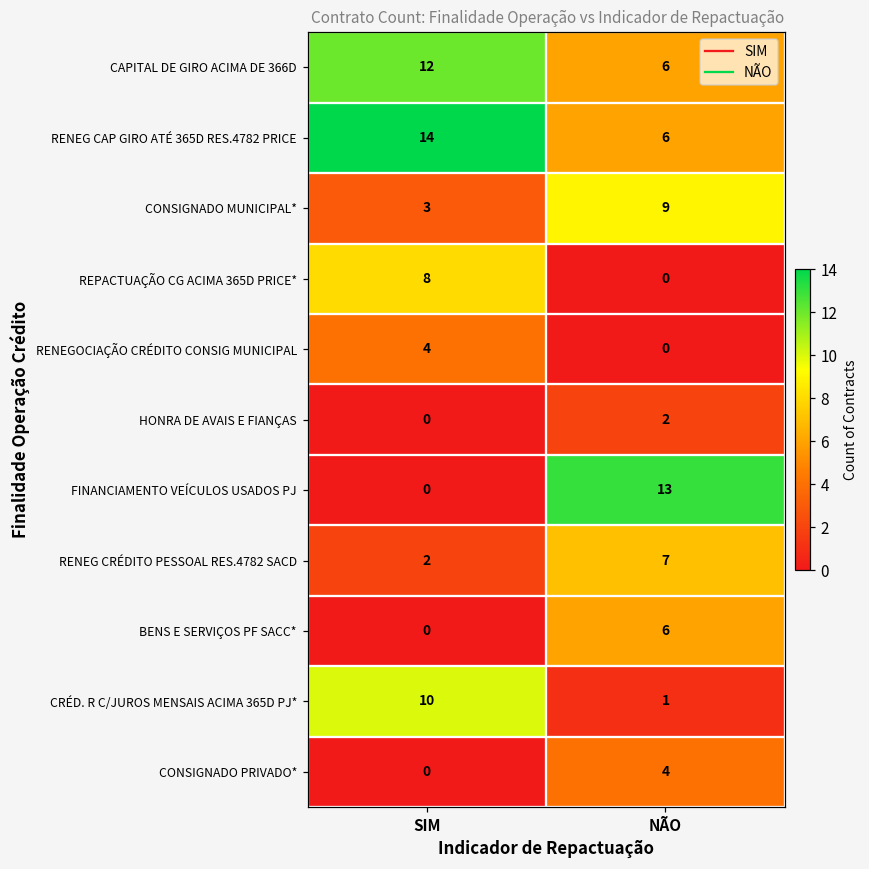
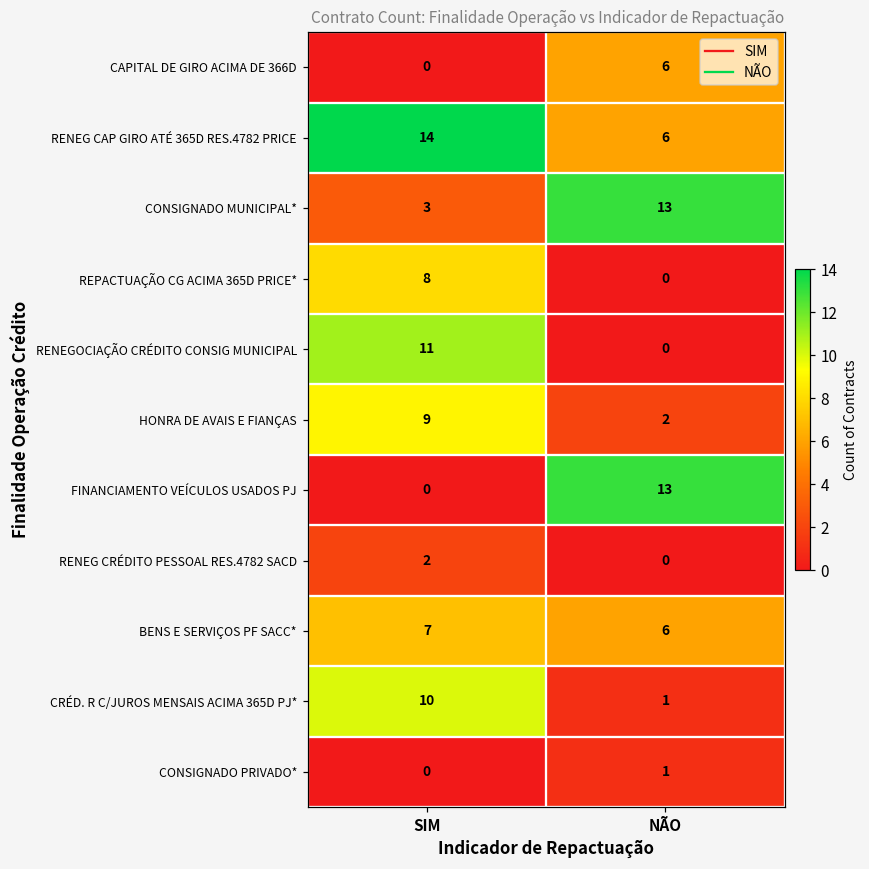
CAPITAL DE GIRO ACIMA DE 366D, SIM: 12 -> 0
CONSIGNADO MUNICIPAL*, NÃO: 9 -> 13
RENEGOCIAÇÃO CRÉDITO CONSIG MUNICIPAL, SIM: 4 -> 11
HONRA DE AVAIS E FIANÇAS, SIM: 0 -> 9
RENEG CRÉDITO PESSOAL RES.4782 SACD, NÃO: 7 -> 0
BENS E SERVIÇOS PF SACC*, SIM: 0 -> 7
CONSIGNADO PRIVADO*, NÃO: 4 -> 1
